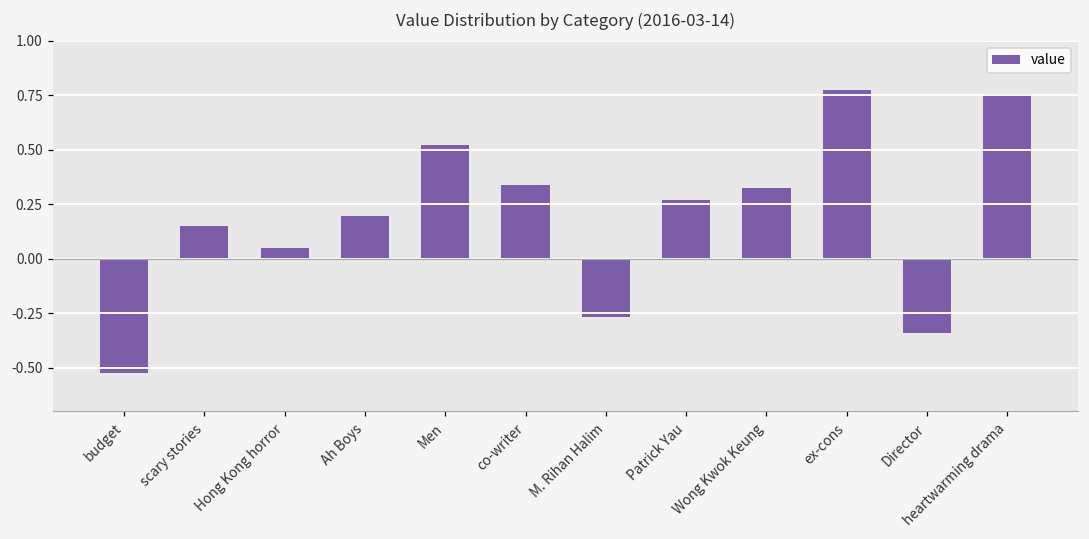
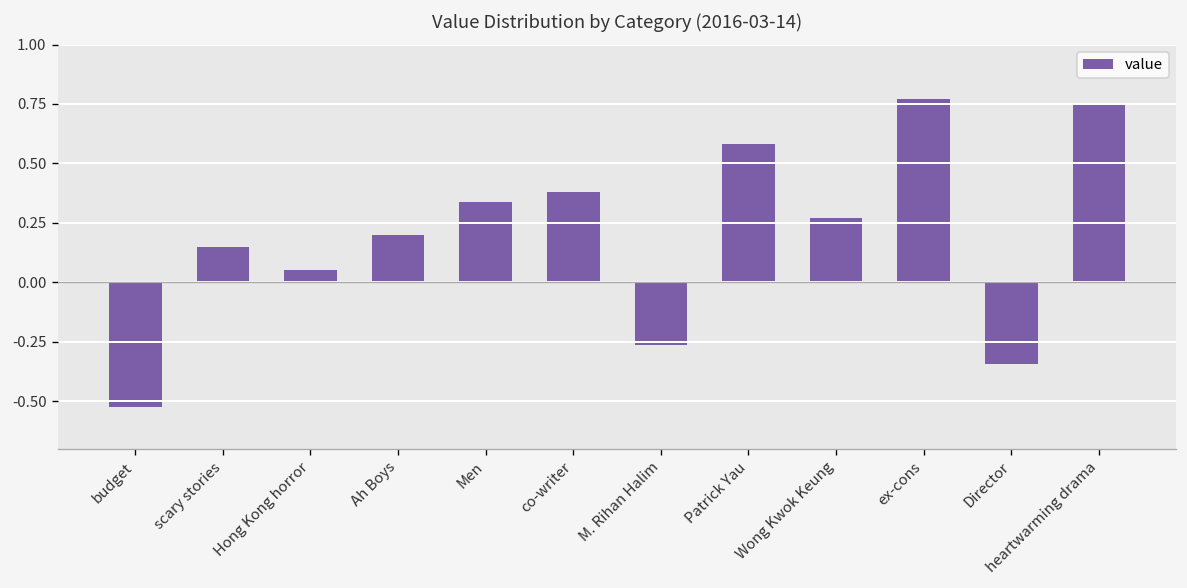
Men: 0.52 -> 0.34
co-writer: 0.34 -> 0.38
Patrick Yau: 0.27 -> 0.58
Wong Kwok Keung: 0.33 -> 0.27
